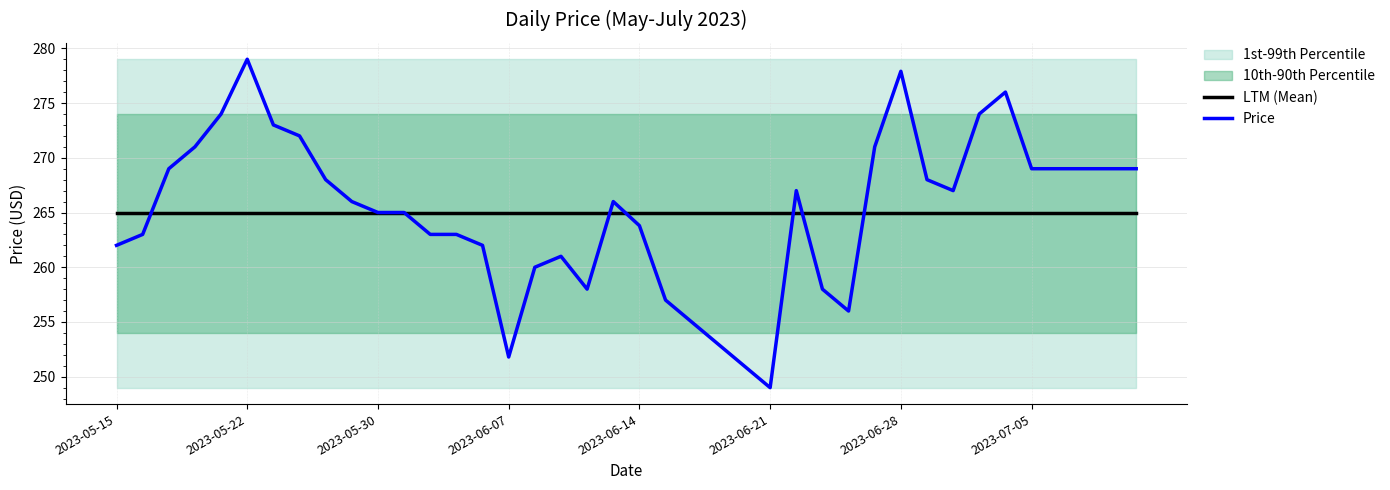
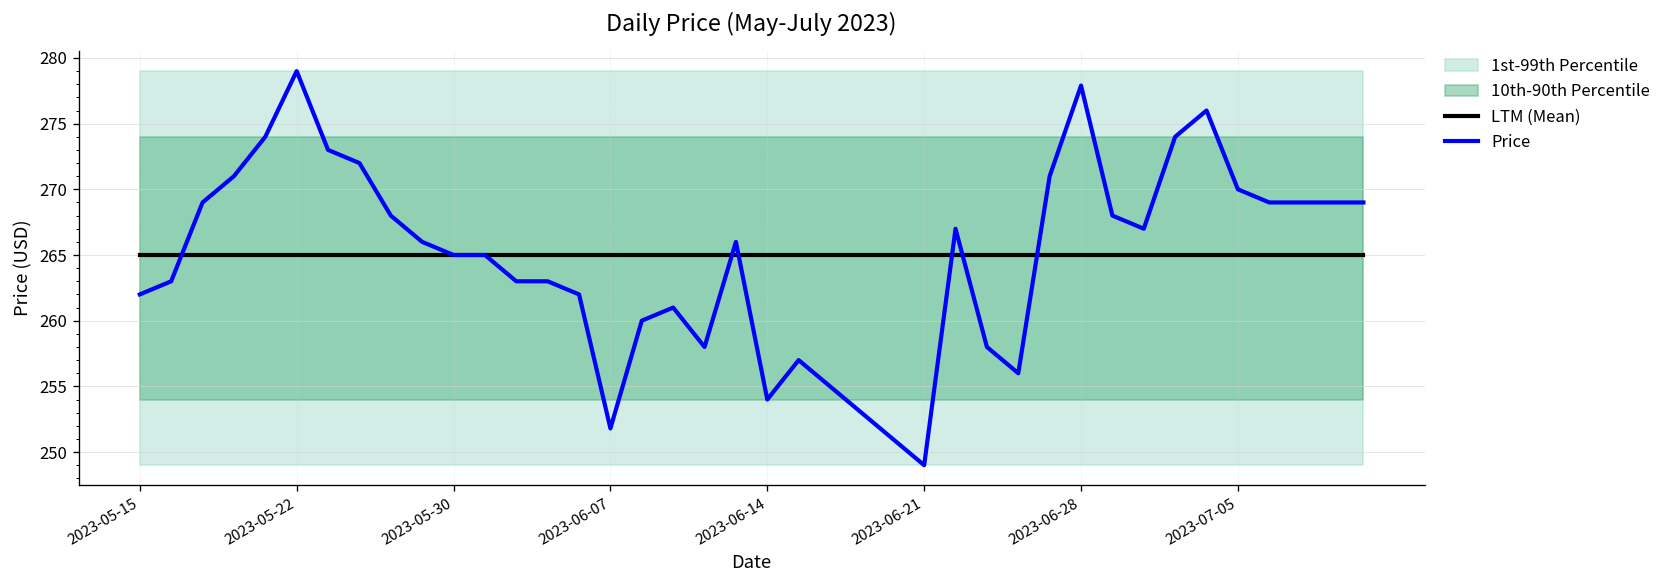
Price, 2023-06-14: 263.8 -> 254.0
Price, 2023-07-05: 269 -> 270
